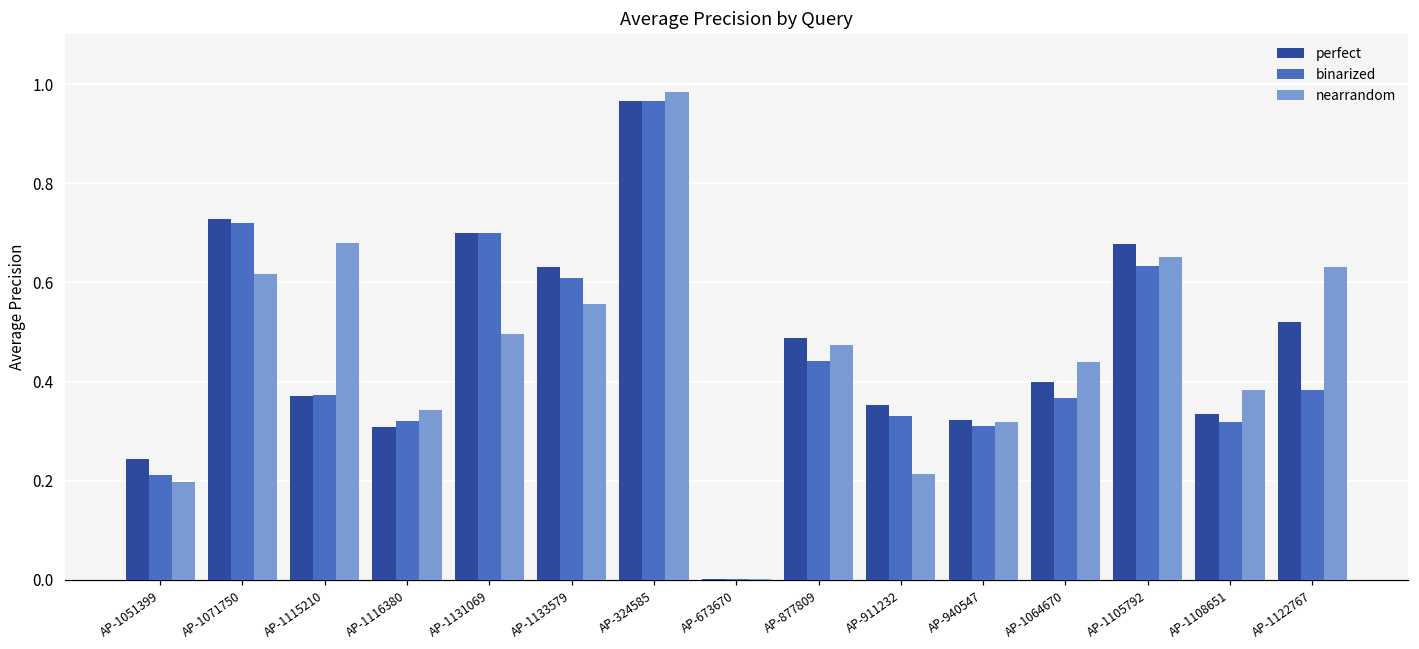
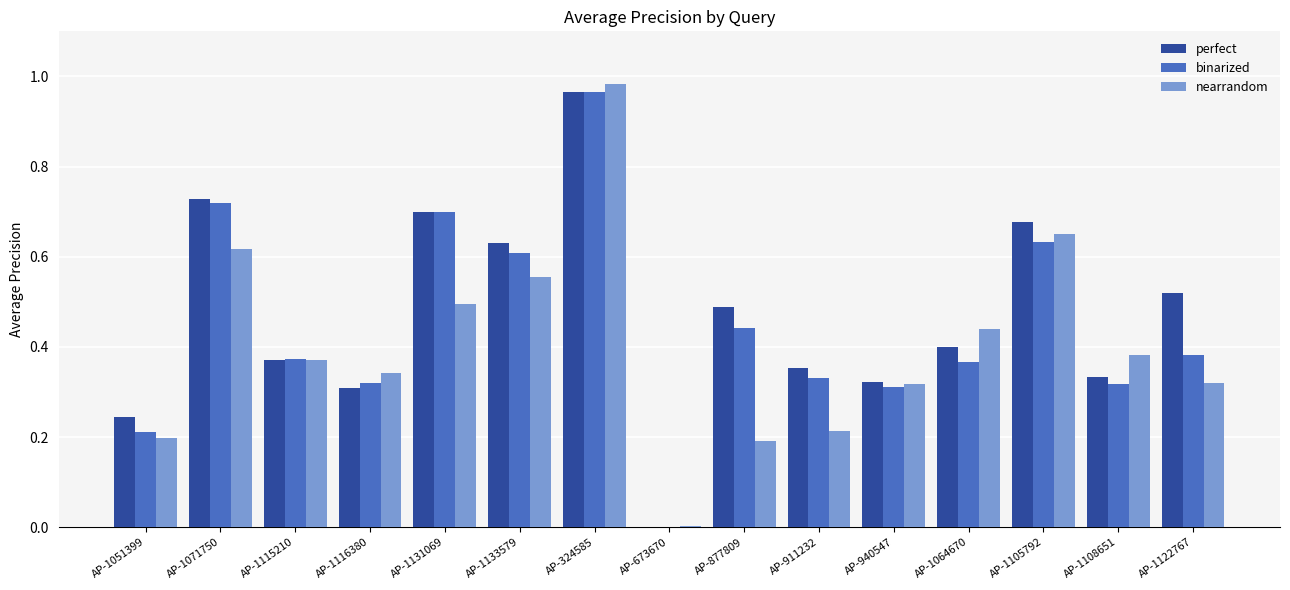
nearrandom, AP-1115210: 0.68 -> 0.37
nearrandom, AP-877809: 0.47 -> 0.19
nearrandom, AP-1122767: 0.63 -> 0.32
